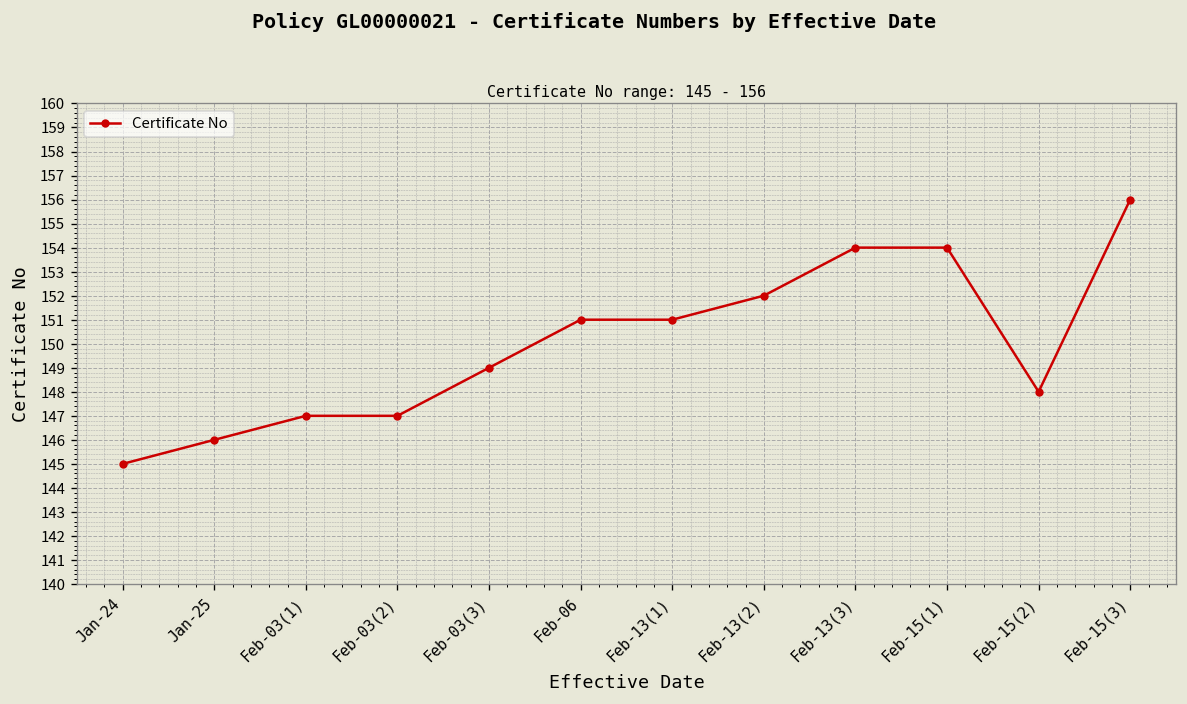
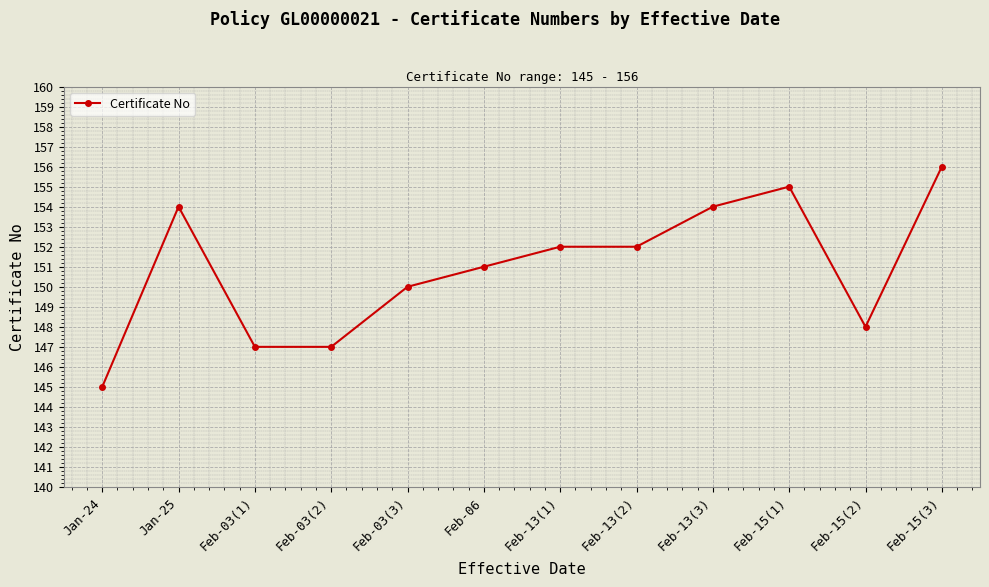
Jan-25: 146 -> 154
Feb-03(3): 149 -> 150
Feb-13(1): 151 -> 152
Feb-15(1): 154 -> 155
